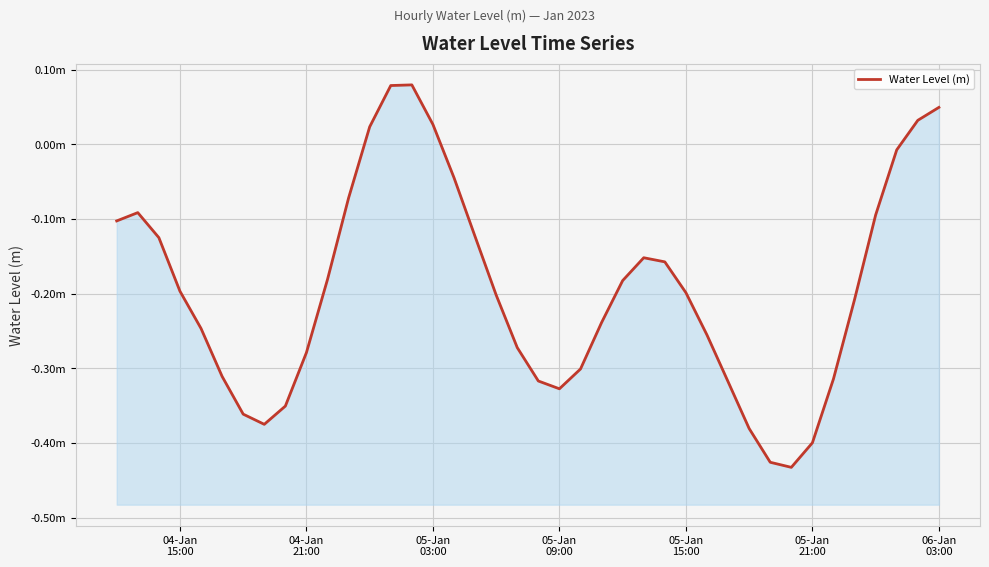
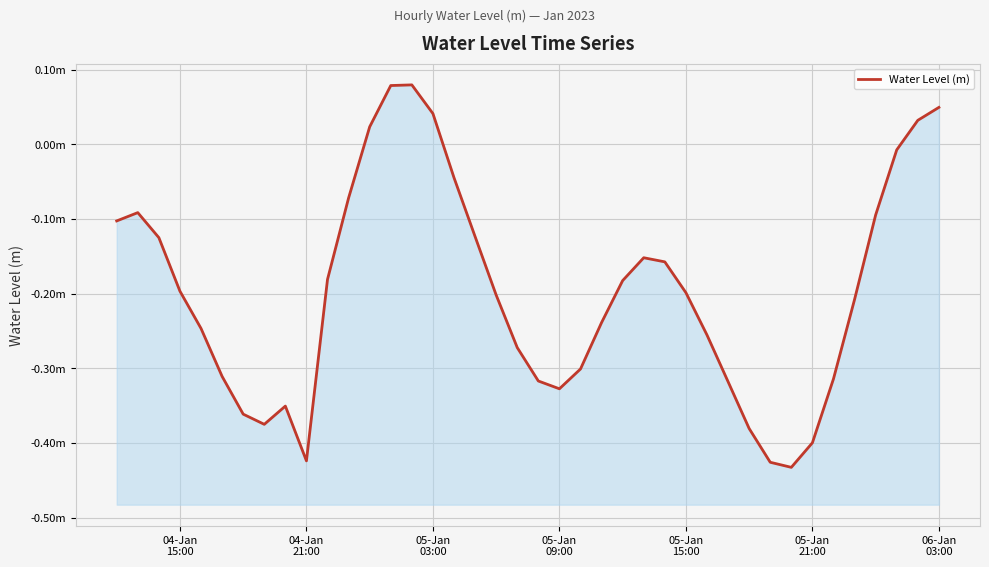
04-Jan 21:00: -0.28m -> -0.42m
05-Jan 03:00: 0.03m -> 0.04m
